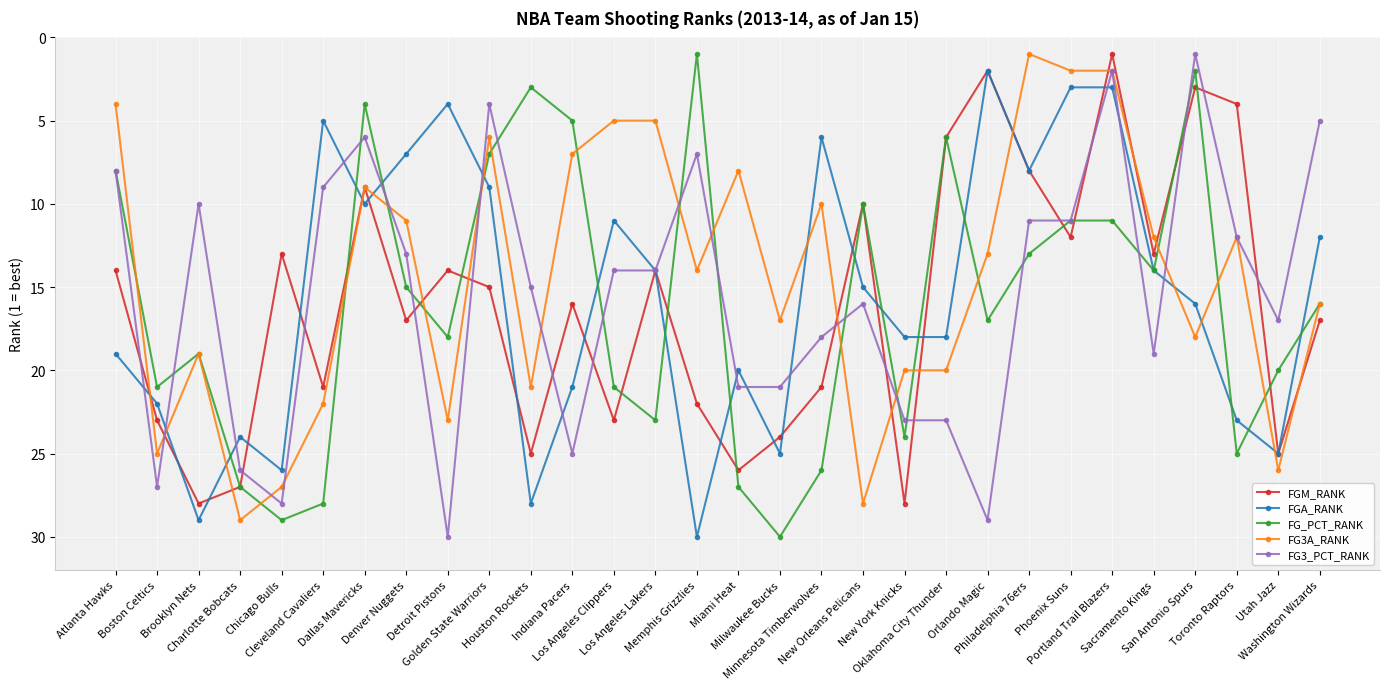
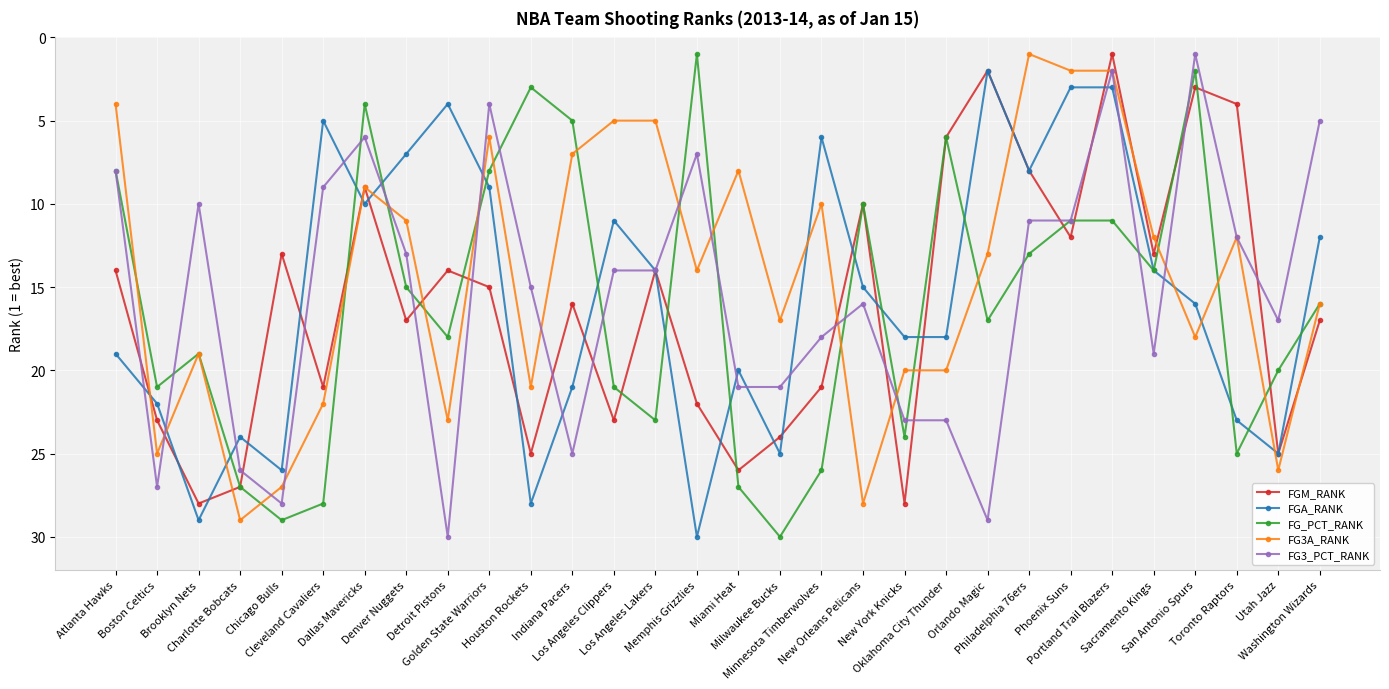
FG_PCT_RANK, Golden State Warriors: 7 -> 8
